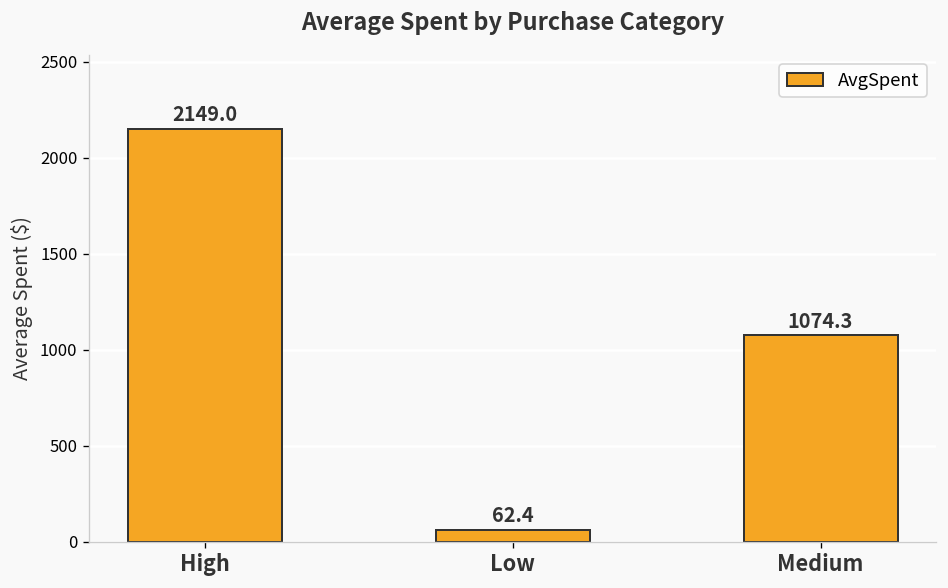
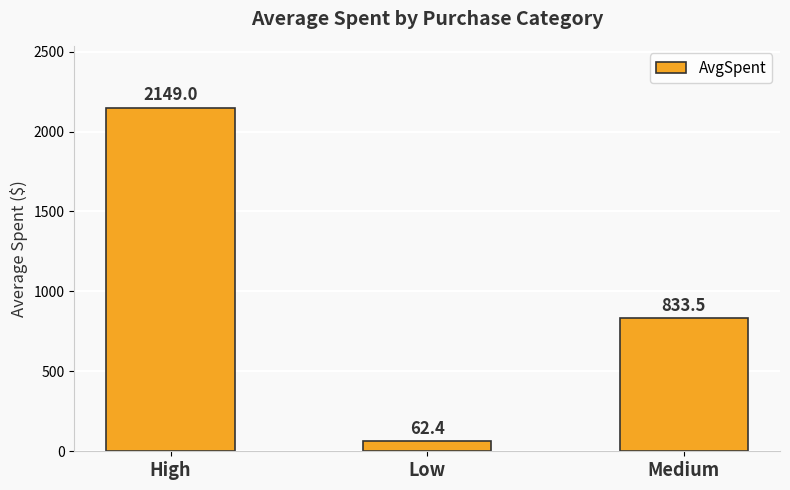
Medium: 1074.3 -> 833.5
